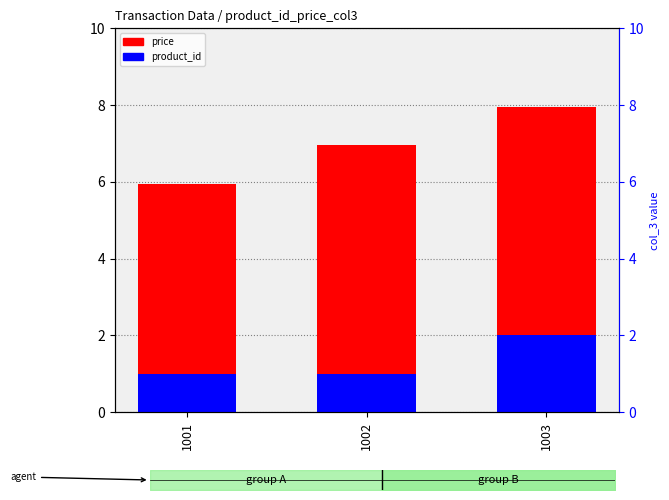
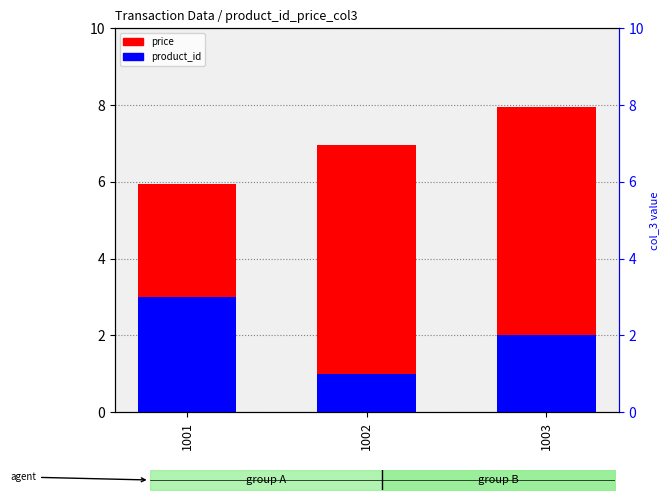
Transaction Data / product_id_price_col3, product_id, 1001: 1 -> 3
